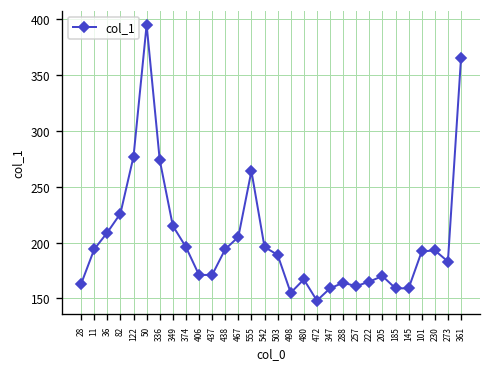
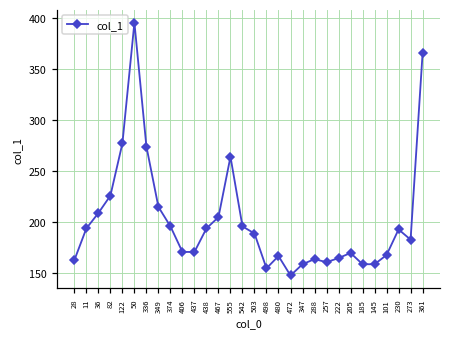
101: 190 -> 170
